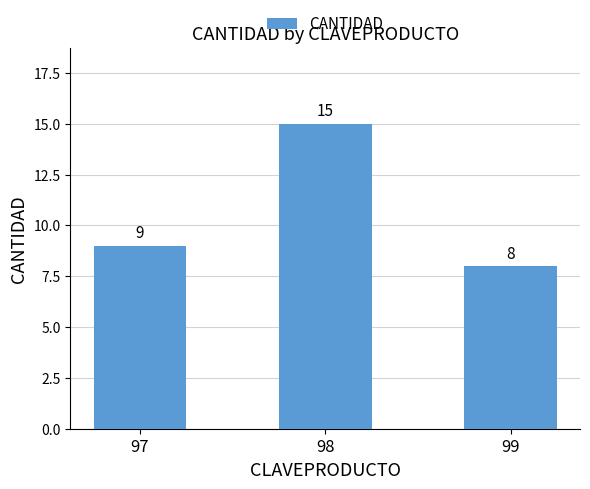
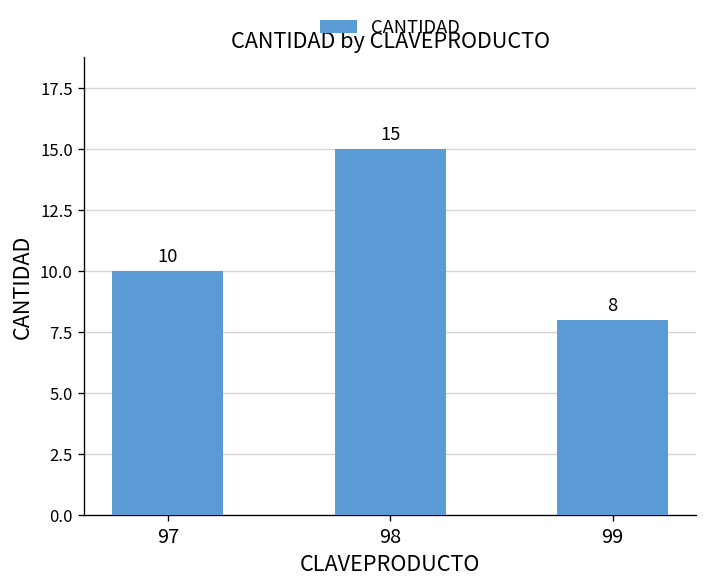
97: 9 -> 10
